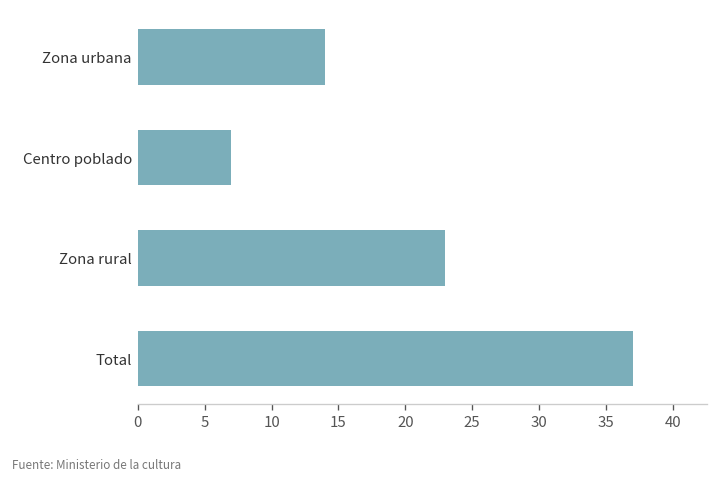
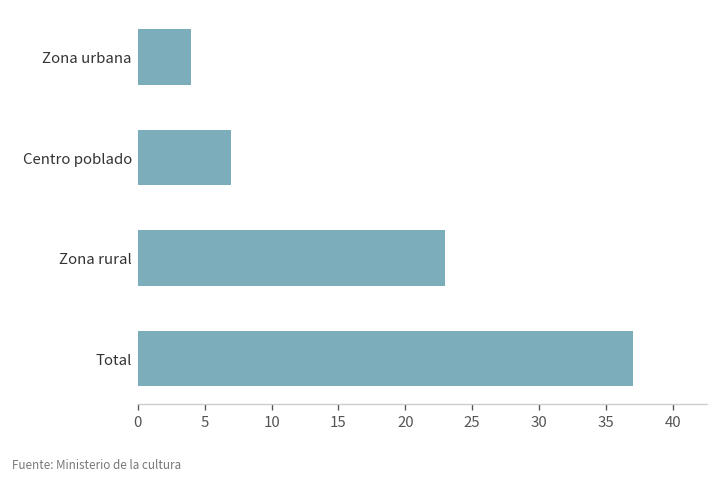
Zona urbana: 14 -> 4
